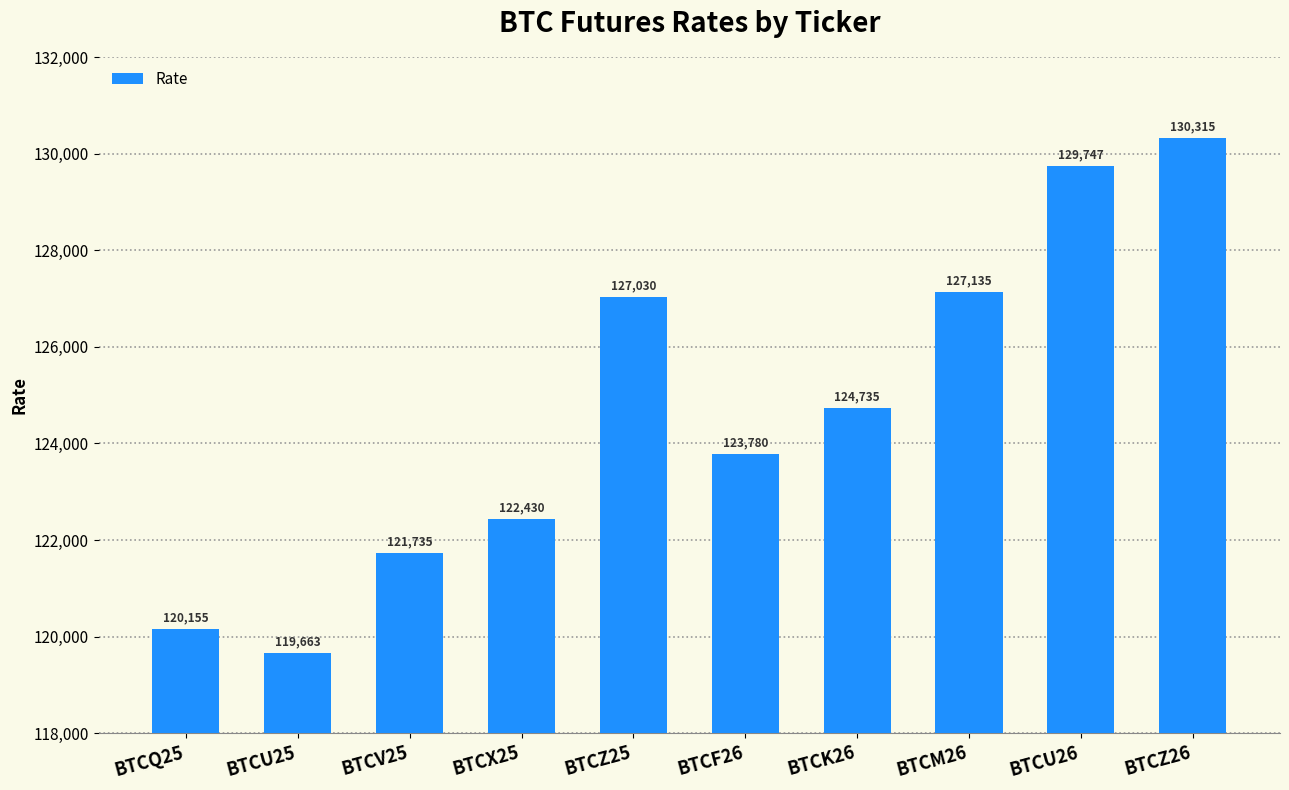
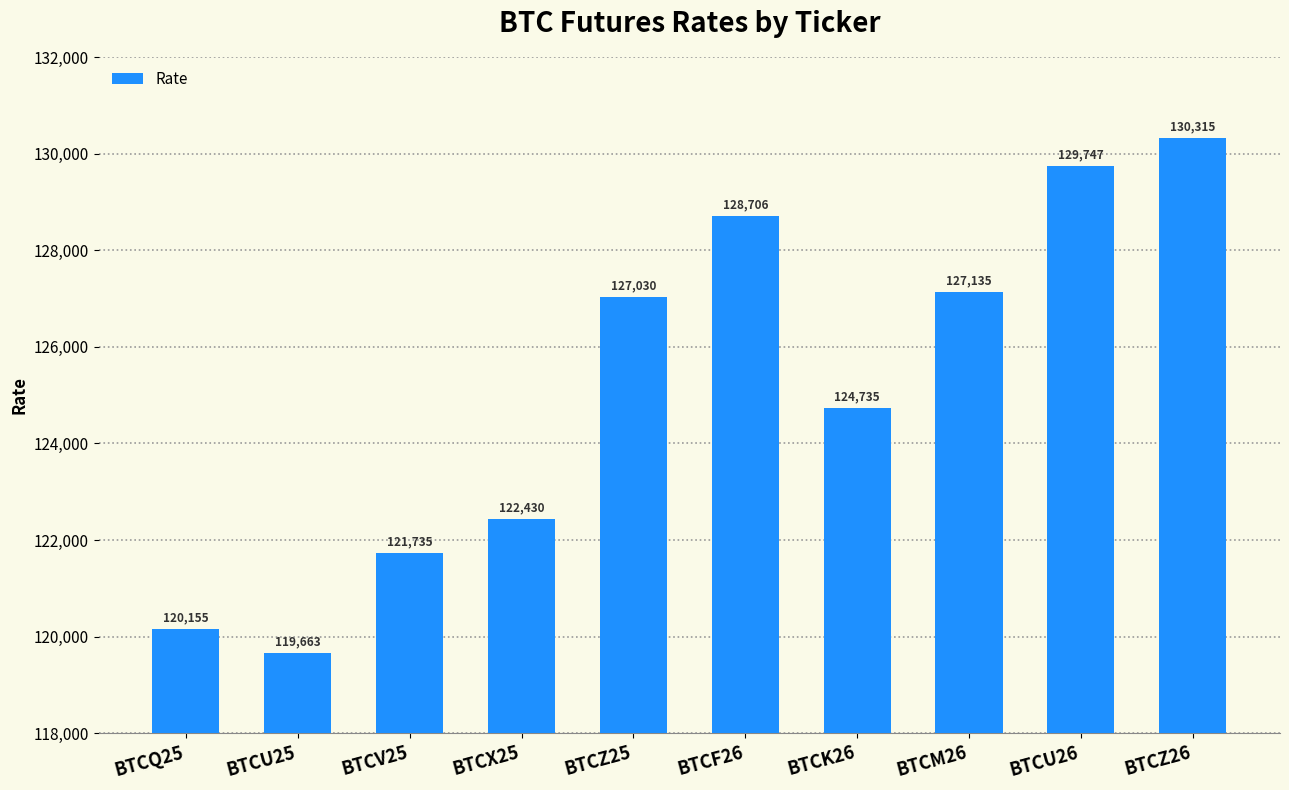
BTCF26: 123,780 -> 128,706
